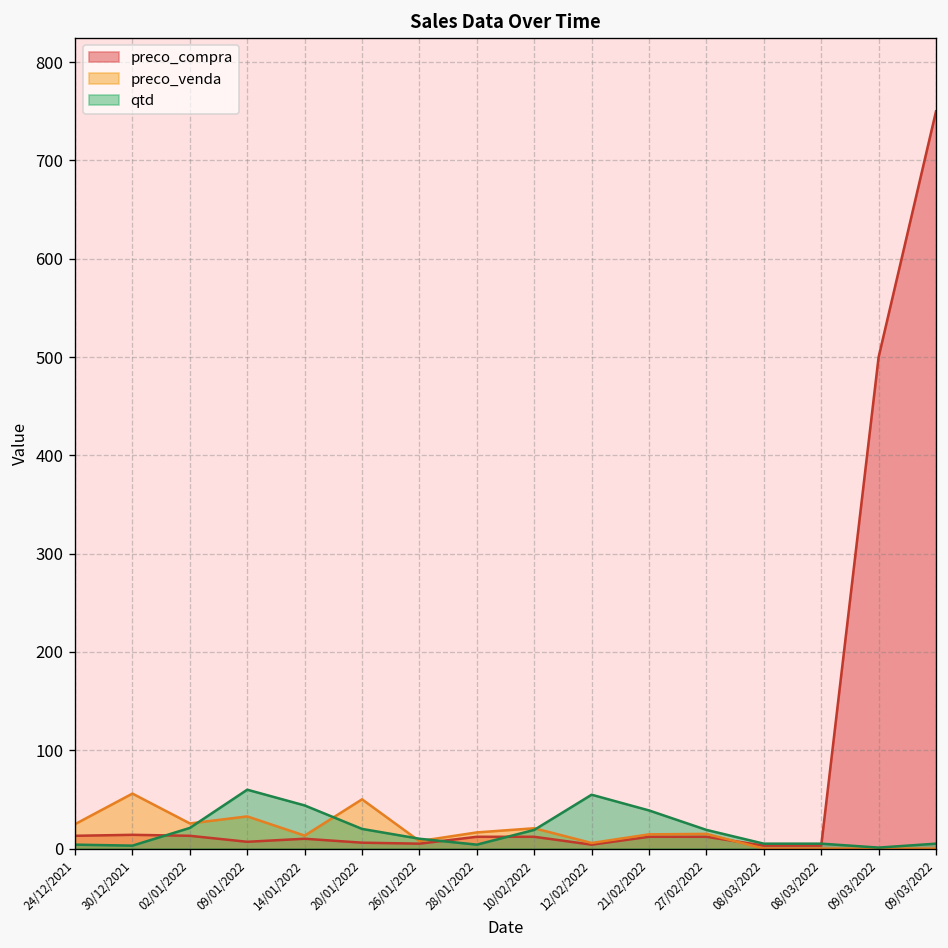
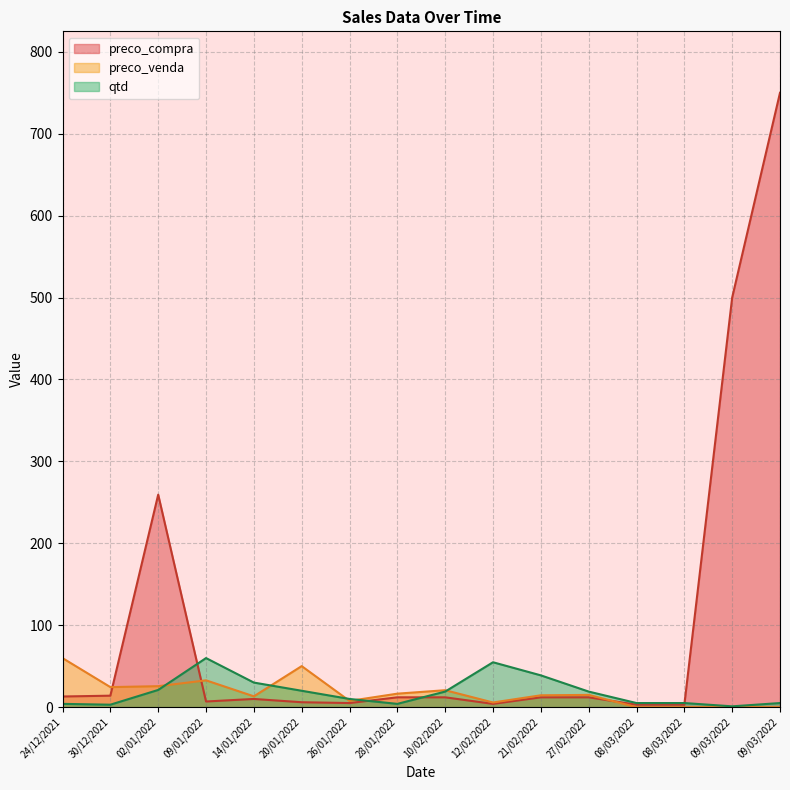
preco_venda, 24/12/2021: 20 -> 60
preco_venda, 30/12/2021: 60 -> 20
preco_compra, 02/01/2022: 10 -> 260
qtd, 14/01/2022: 40 -> 30
